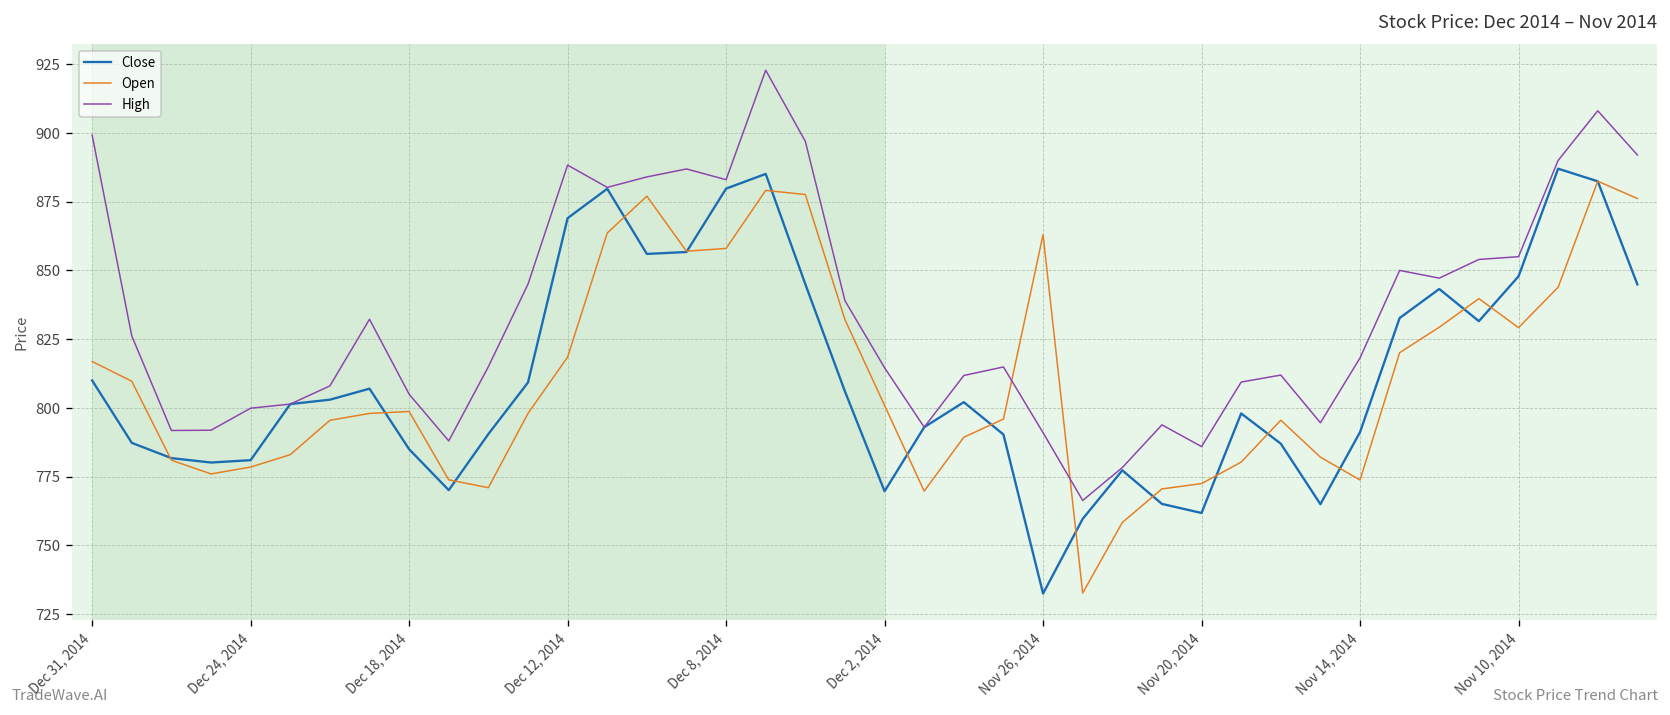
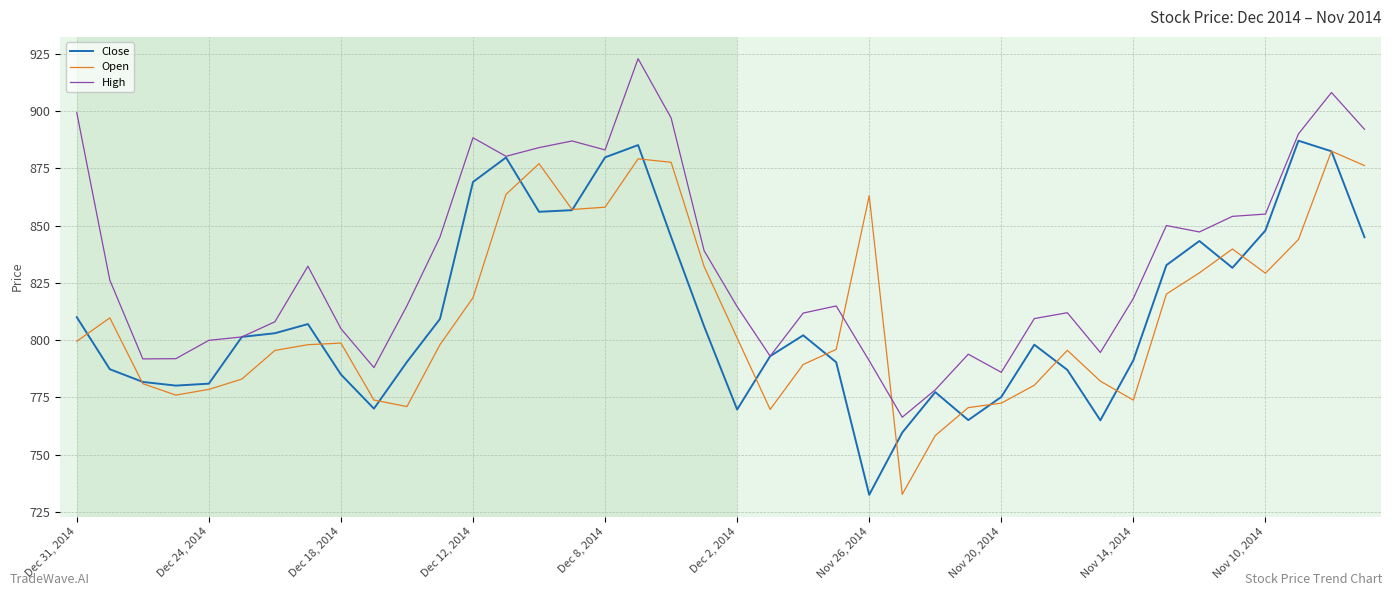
Open, Dec 31, 2014: 817 -> 800
Close, Nov 20, 2014: 762 -> 775
